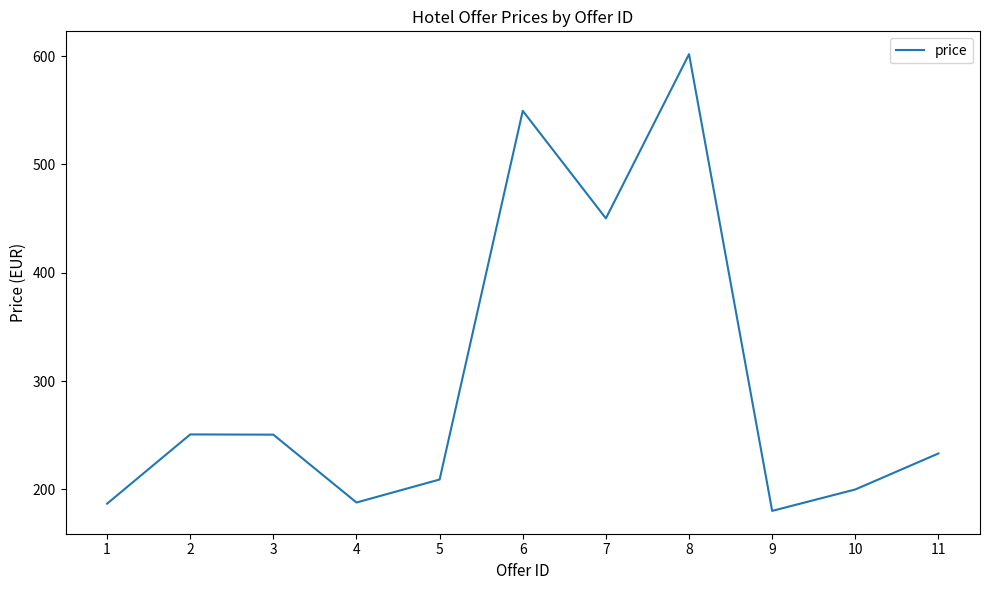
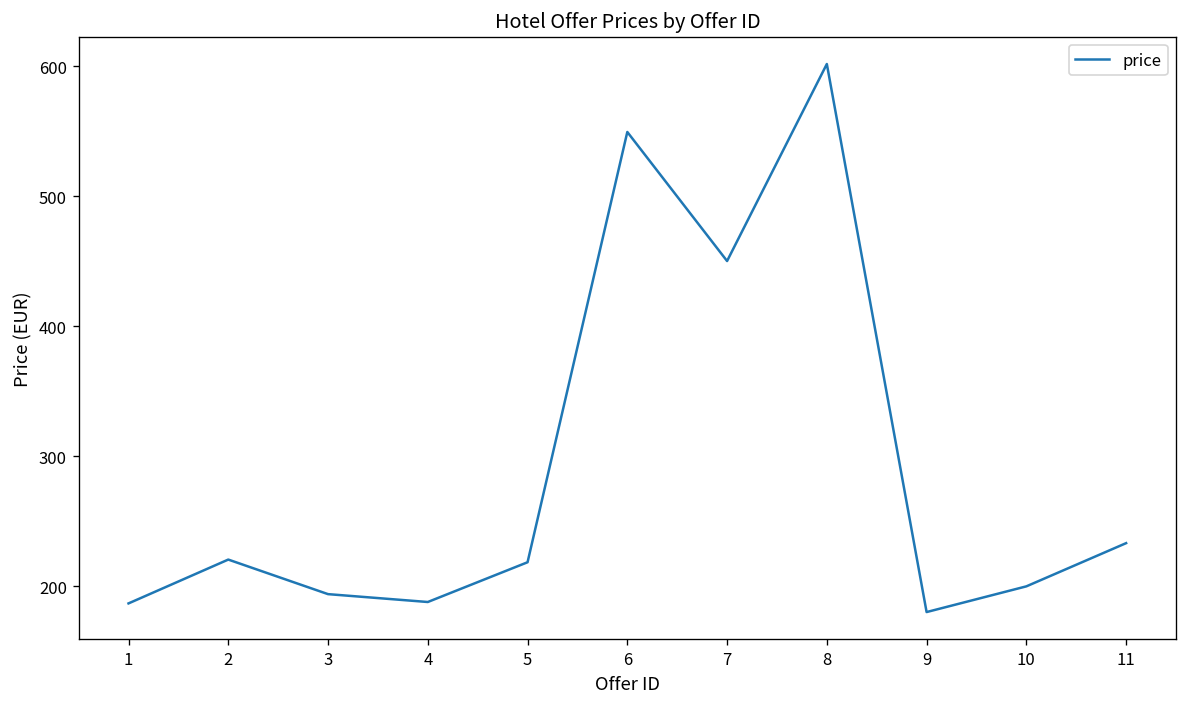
2: 251 -> 221
3: 251 -> 194
5: 209 -> 218
